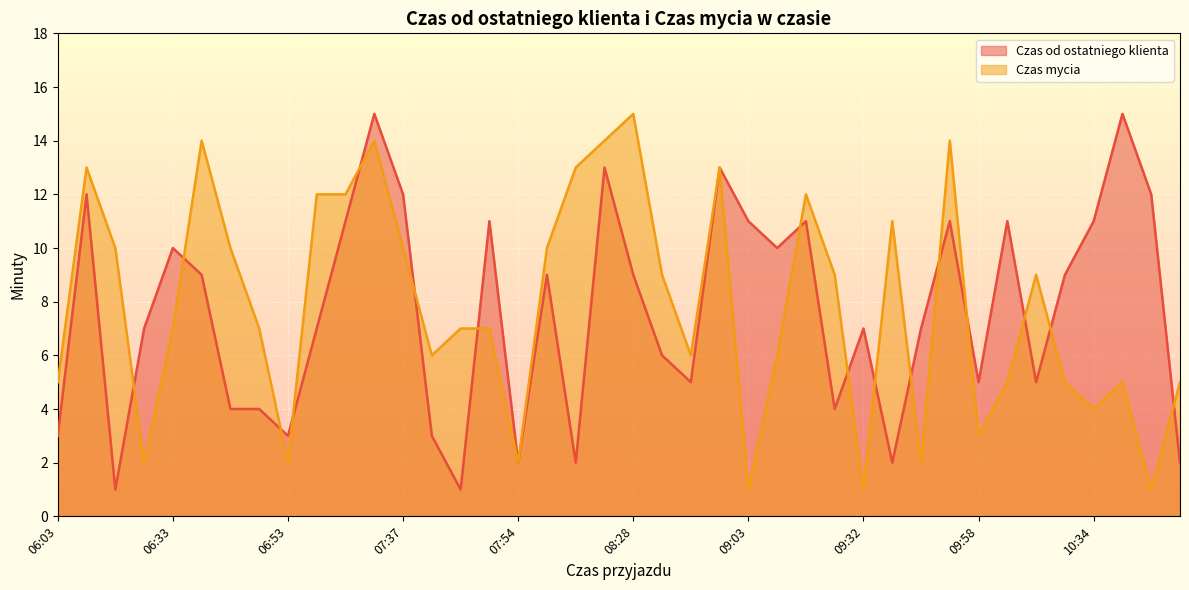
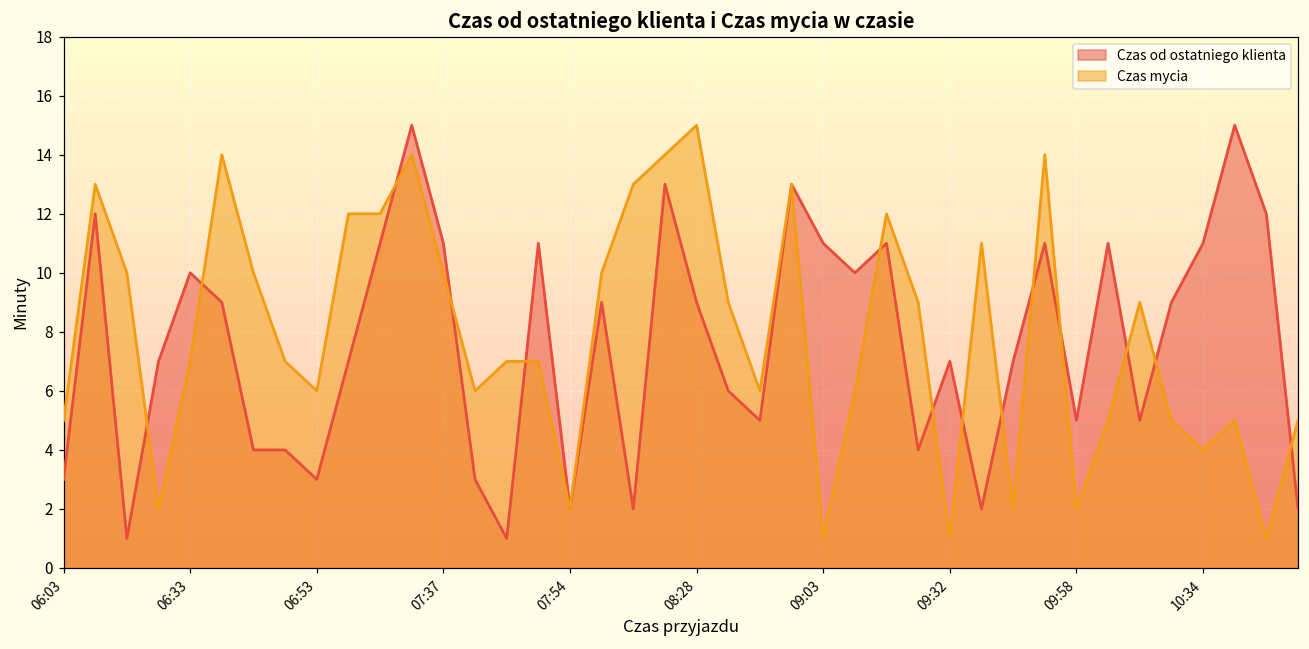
Czas mycia, 06:53: 2 -> 6
Czas od ostatniego klienta, 07:37: 12 -> 11
Czas mycia, 09:58: 3 -> 2
